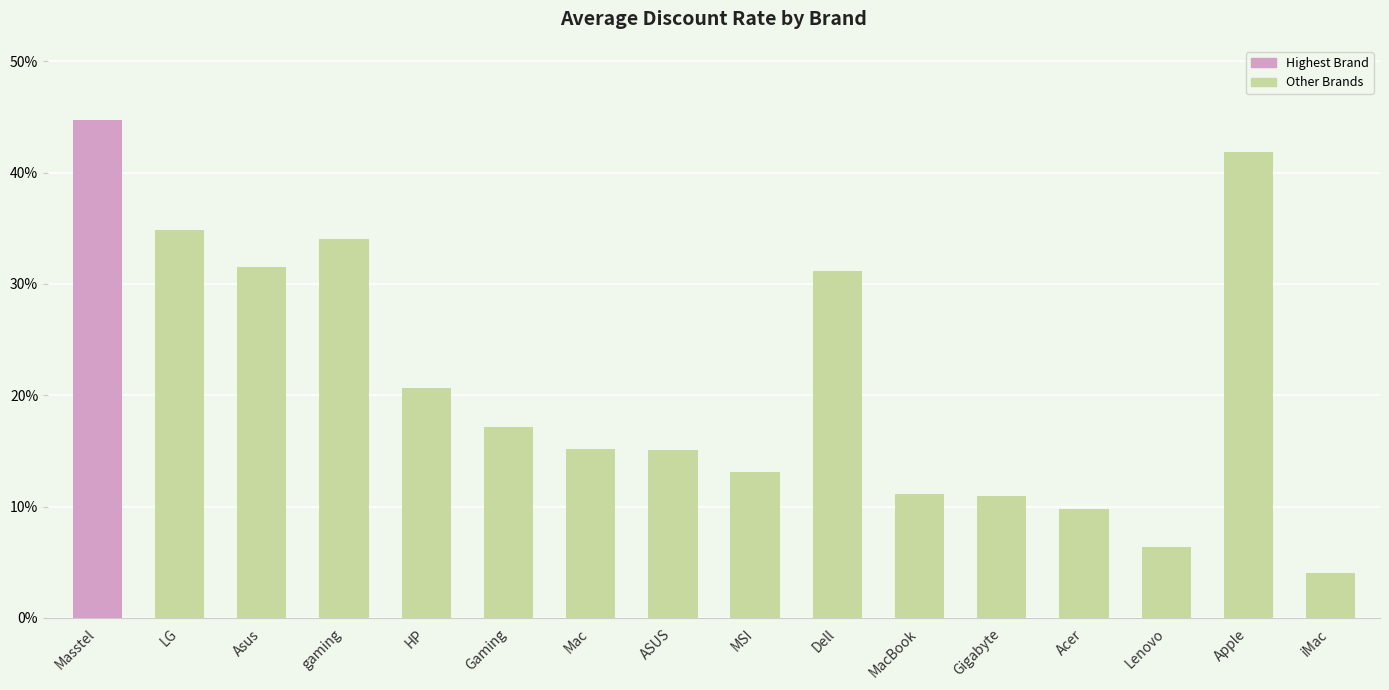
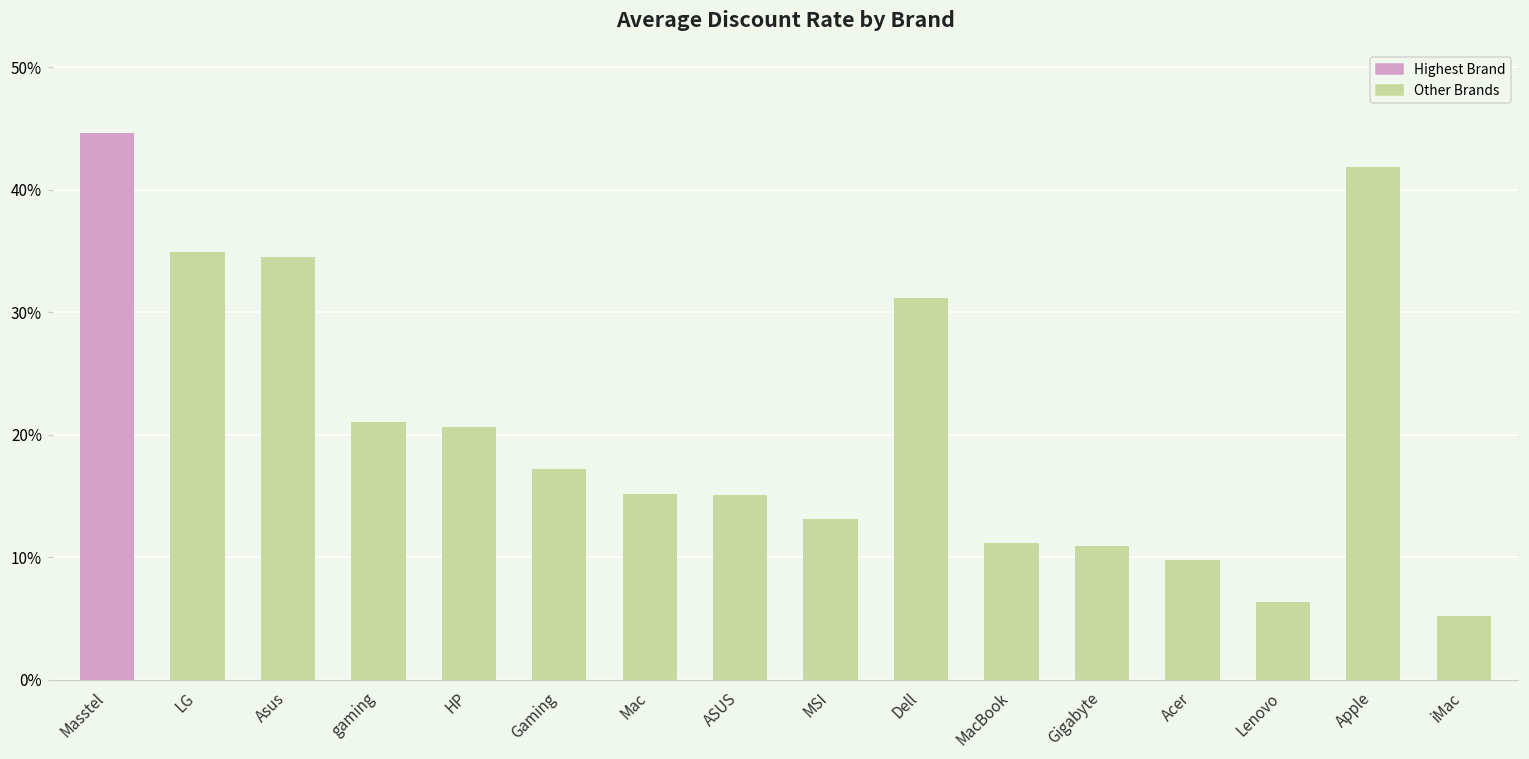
Asus: 31.5% -> 34.5%
gaming: 34.0% -> 21.1%
iMac: 4.0% -> 5.2%
